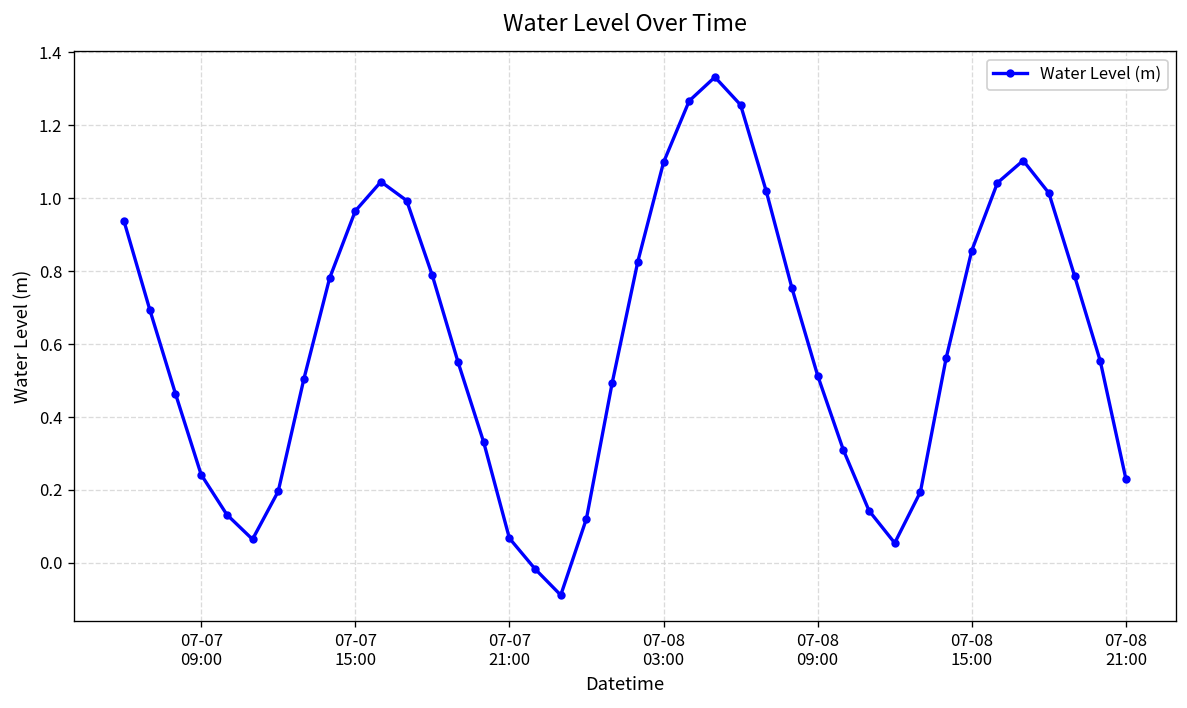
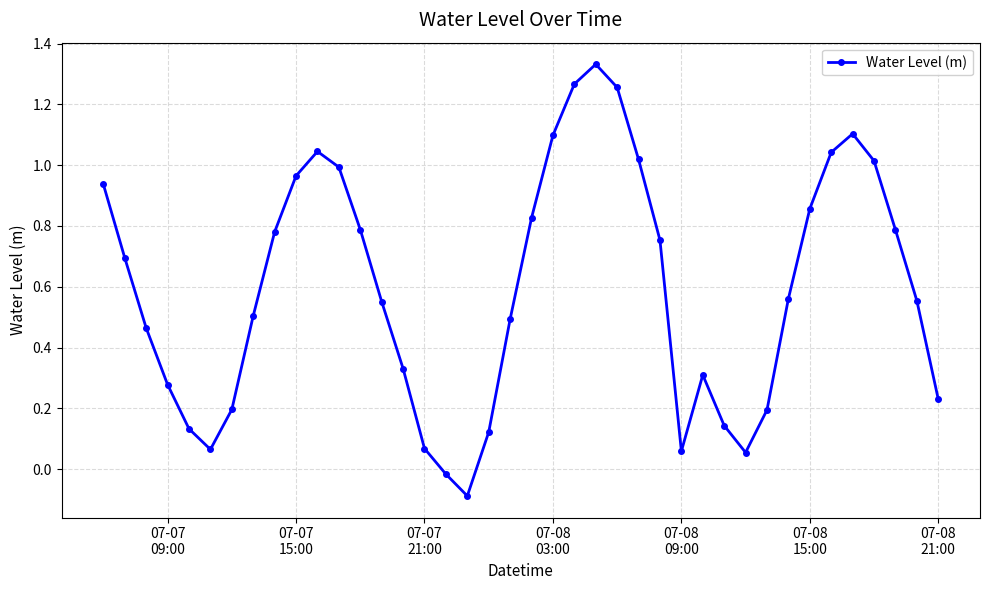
07-07 09:00: 0.24 -> 0.28
07-08 09:00: 0.51 -> 0.06
